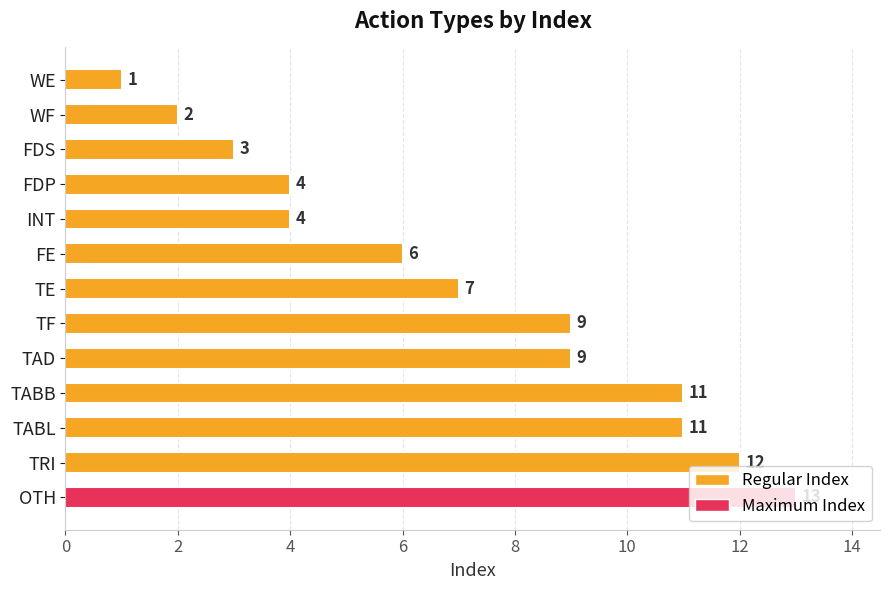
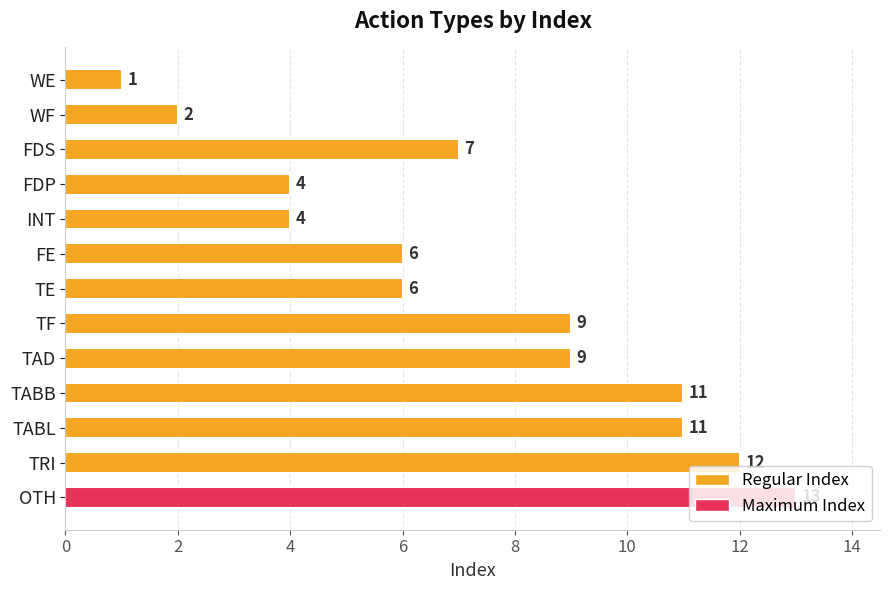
FDS: 3 -> 7
TE: 7 -> 6
